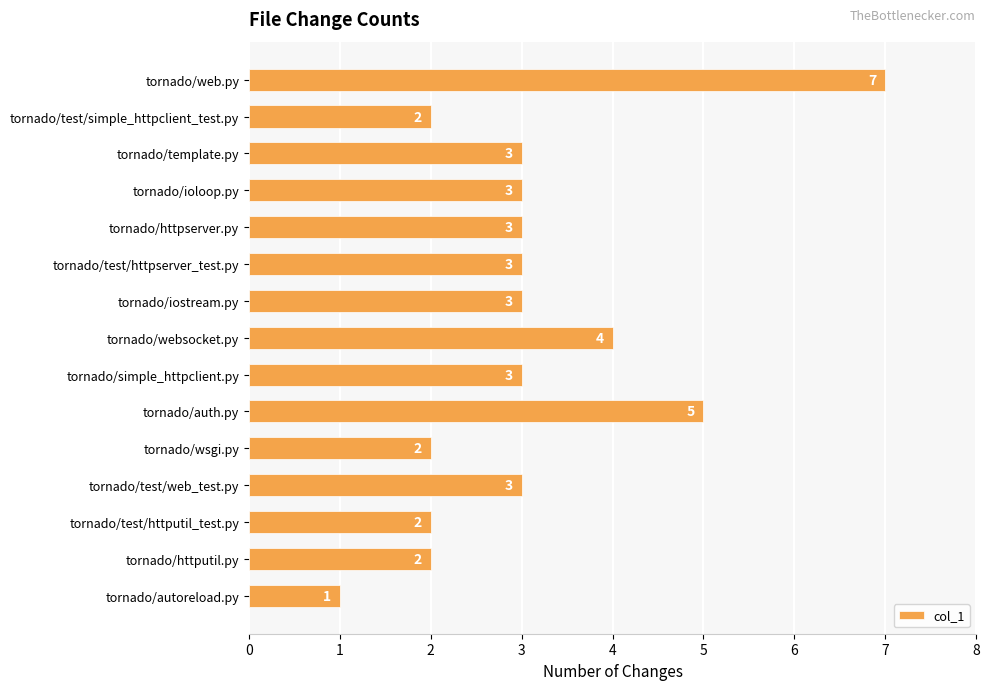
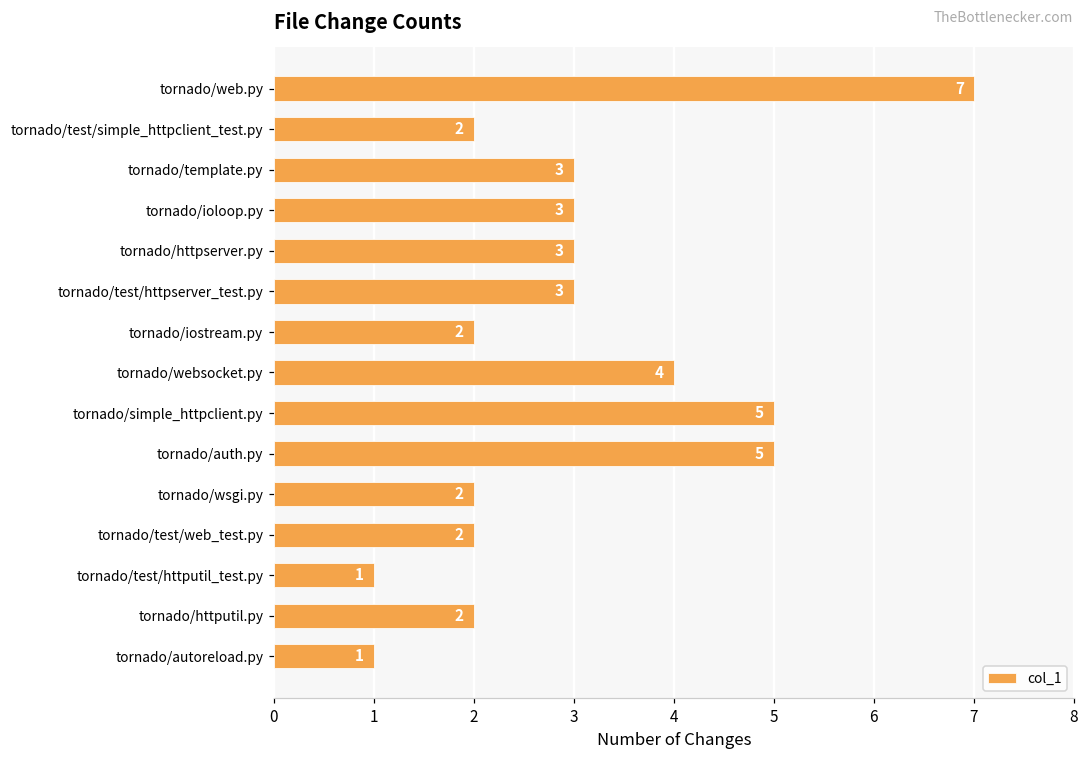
tornado/iostream.py: 3 -> 2
tornado/simple_httpclient.py: 3 -> 5
tornado/test/web_test.py: 3 -> 2
tornado/test/httputil_test.py: 2 -> 1
